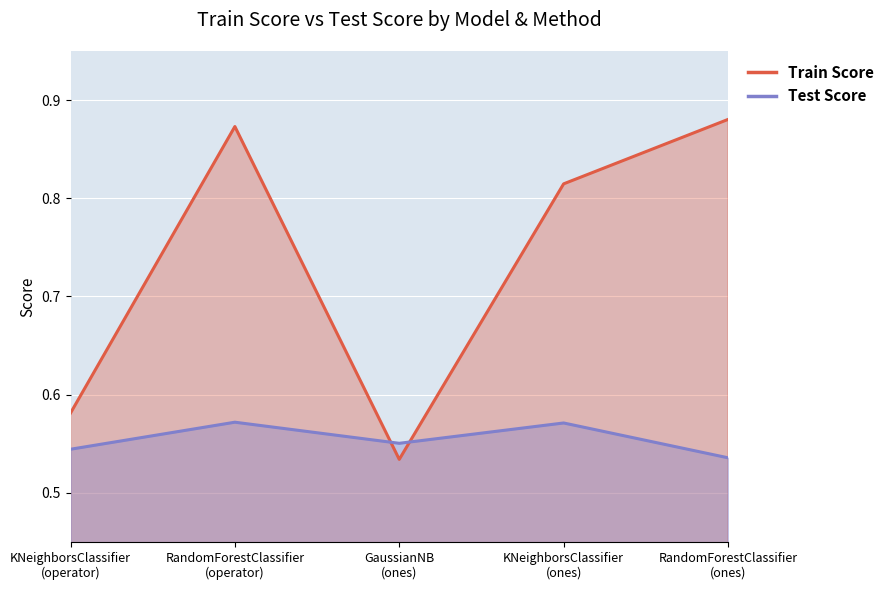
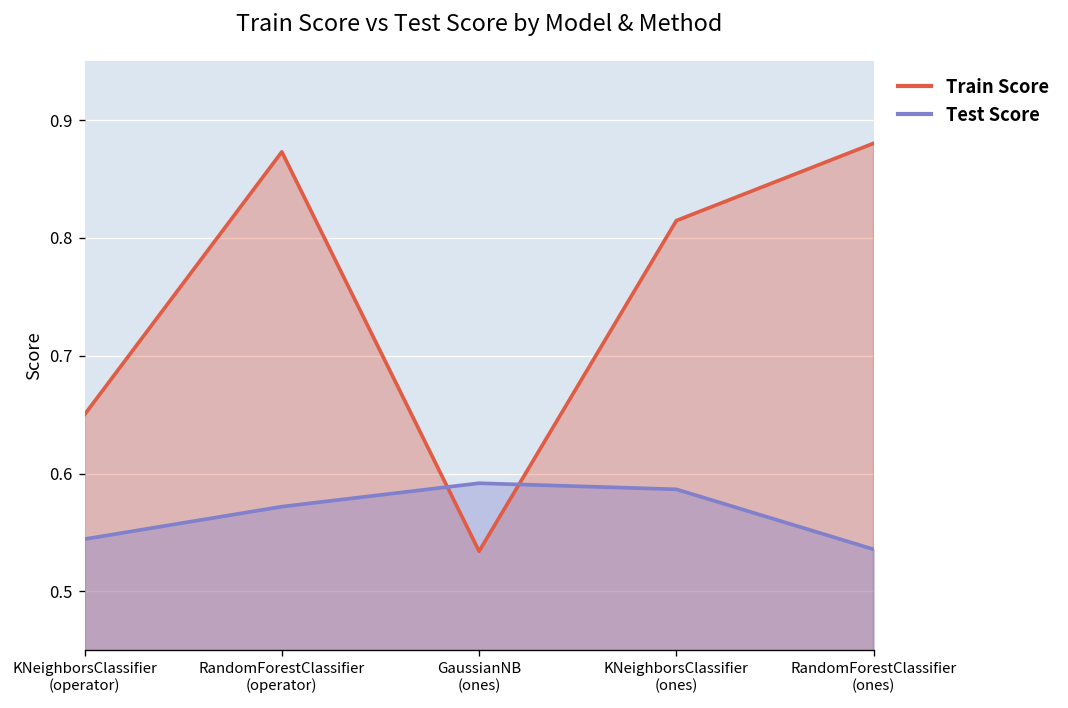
Train Score, KNeighborsClassifier (operator): 0.58 -> 0.65
Test Score, GaussianNB (ones): 0.55 -> 0.59
Test Score, KNeighborsClassifier (ones): 0.57 -> 0.59
